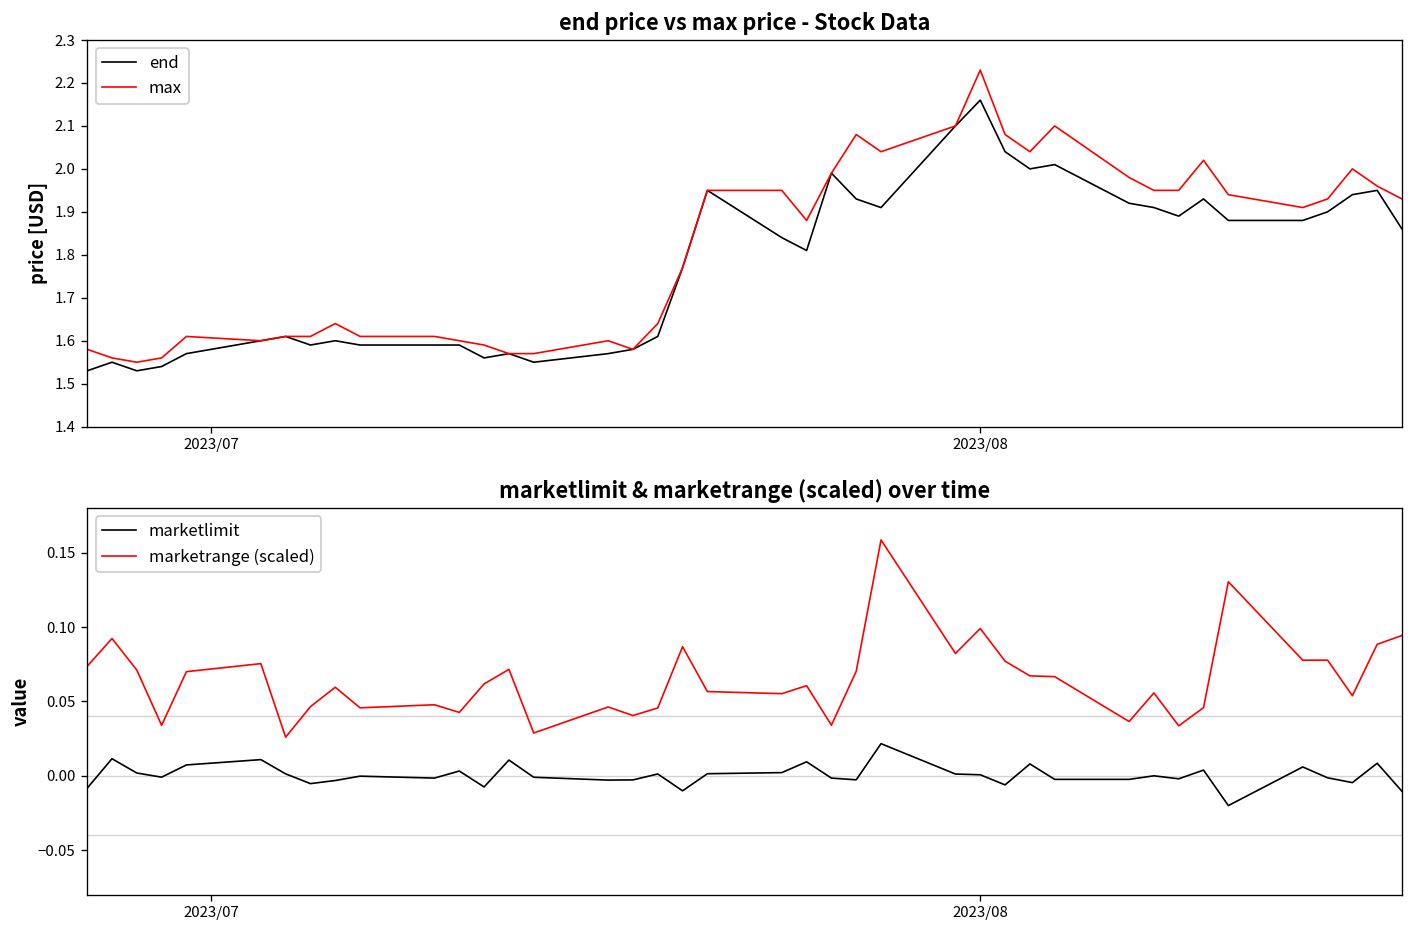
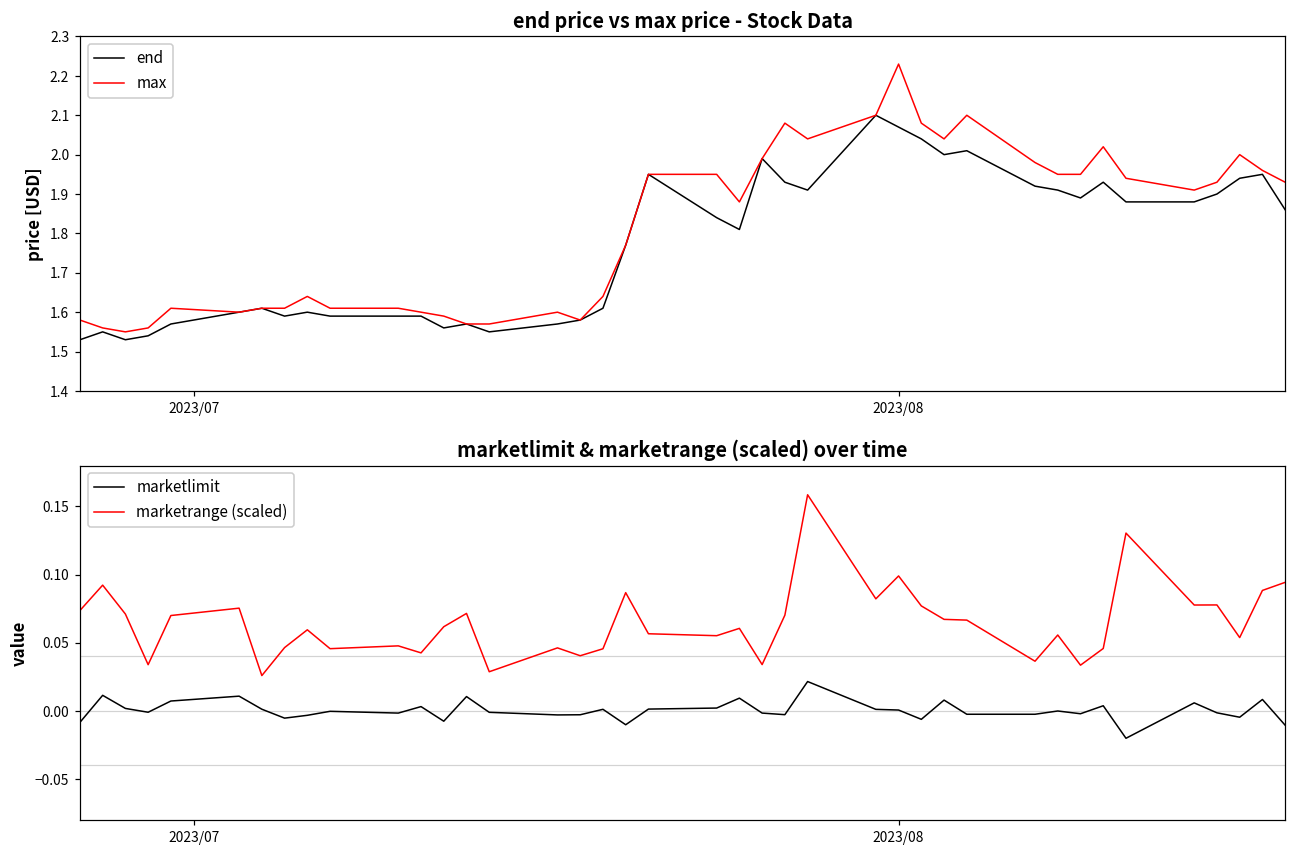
end price vs max price - Stock Data, end, 2023/08: 2.16 -> 2.07
